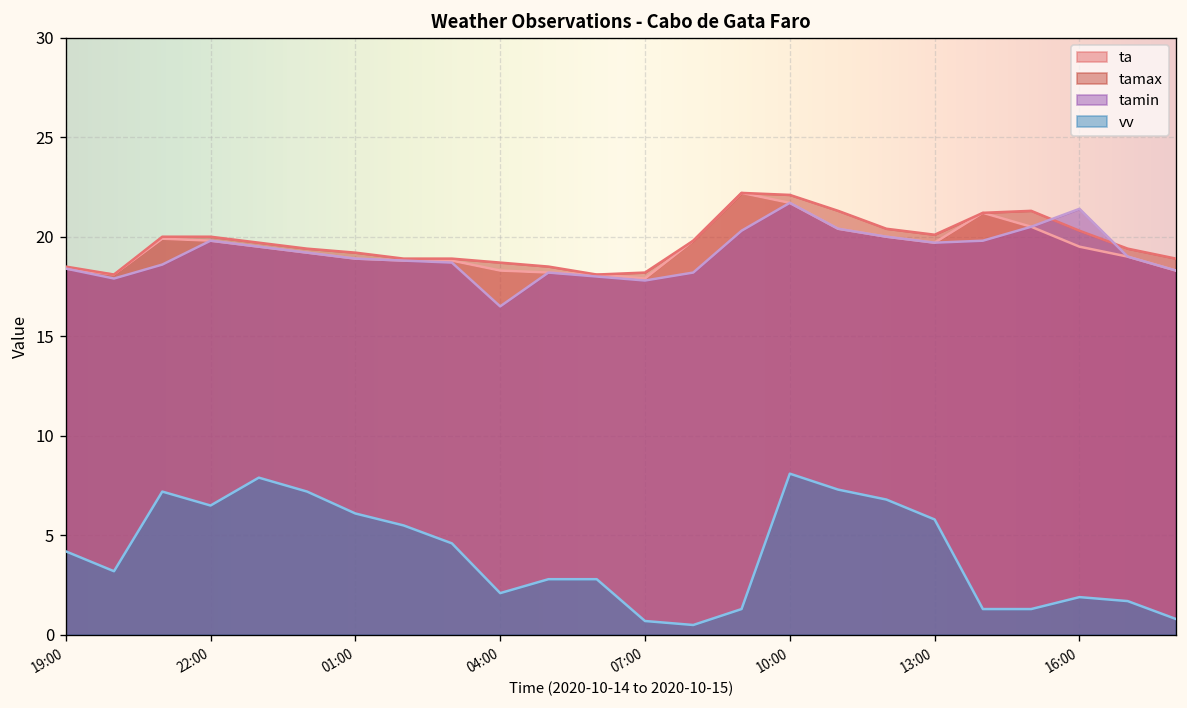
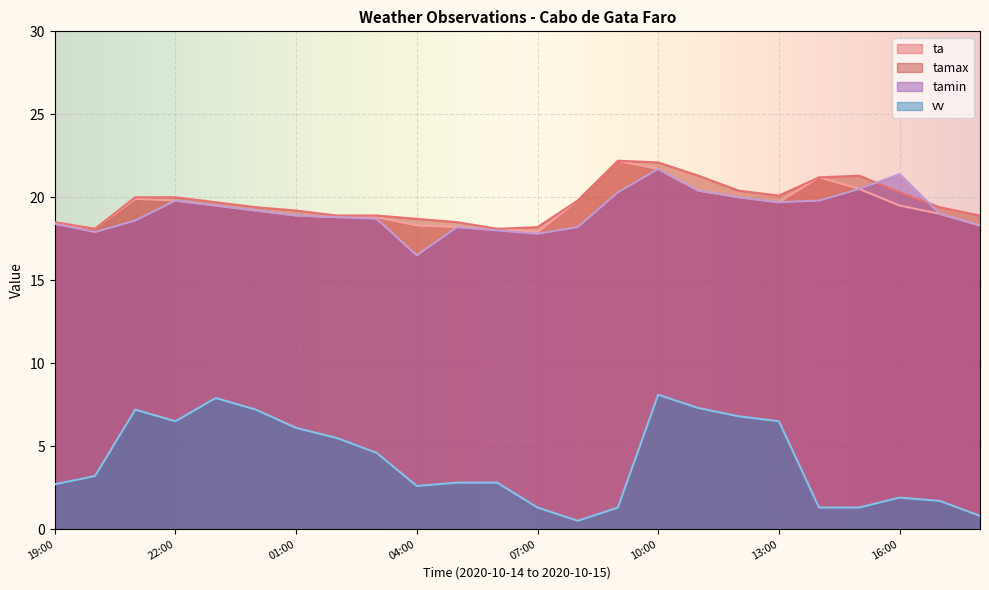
vv, 19:00: 4.2 -> 2.7
vv, 04:00: 2.1 -> 2.6
vv, 07:00: 0.7 -> 1.3
vv, 13:00: 5.8 -> 6.5
